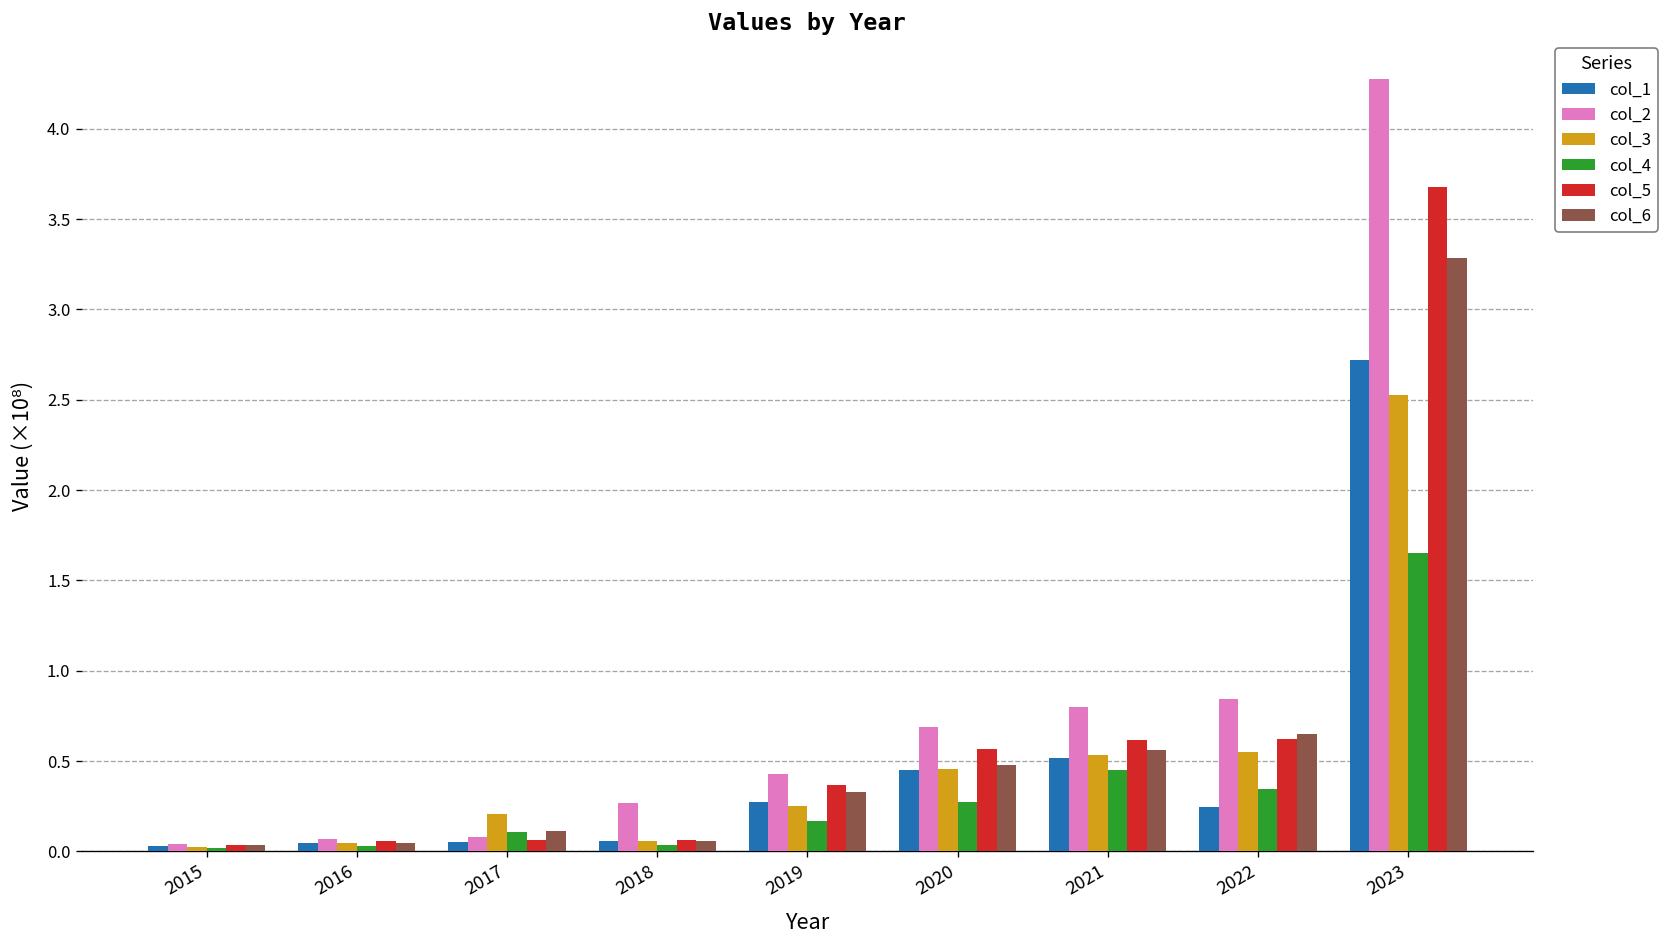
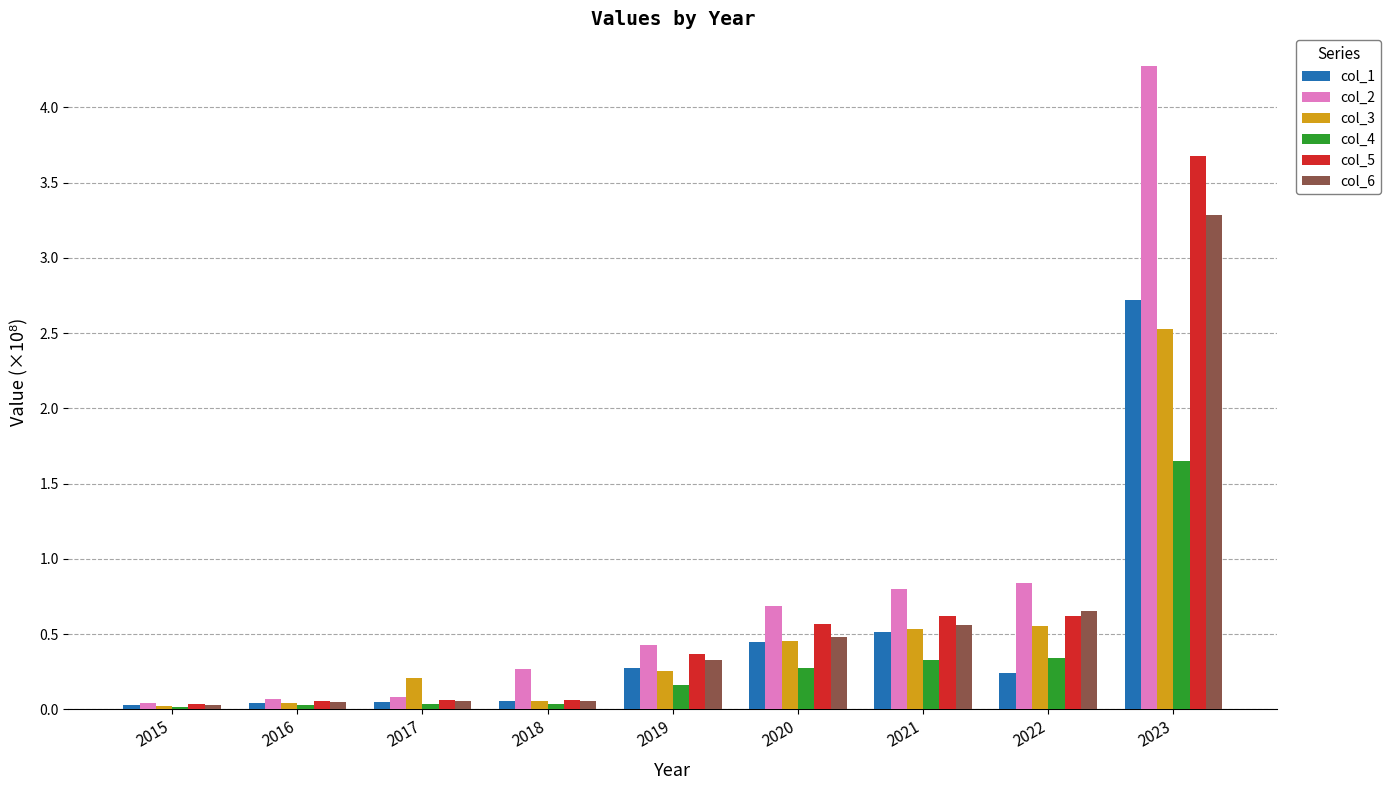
col_4, 2017: 0.11 -> 0.03
col_6, 2017: 0.11 -> 0.06
col_4, 2021: 0.45 -> 0.33
